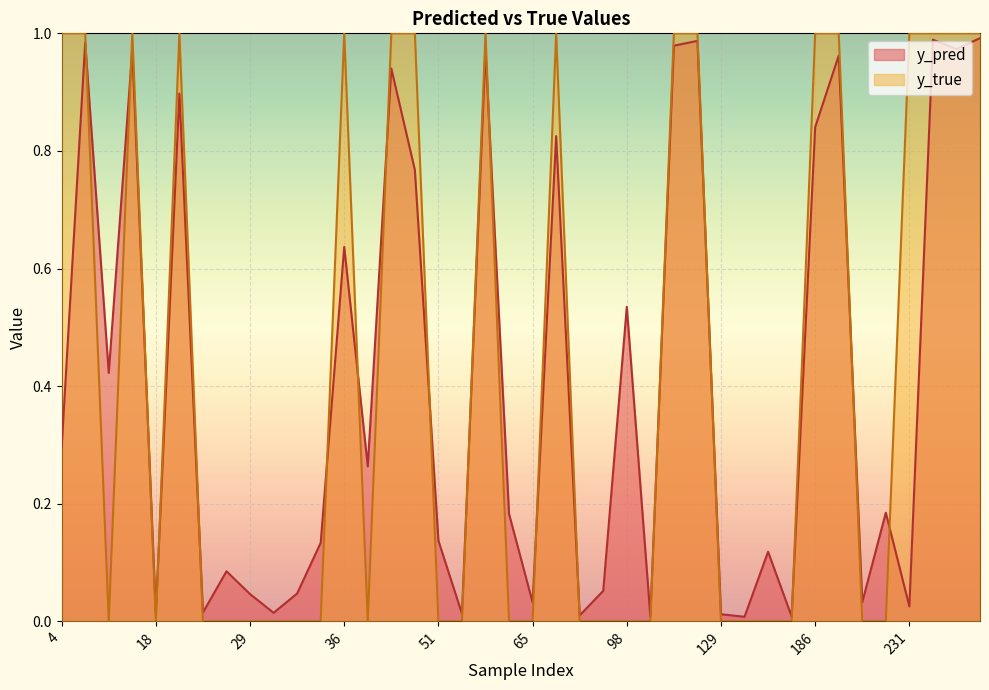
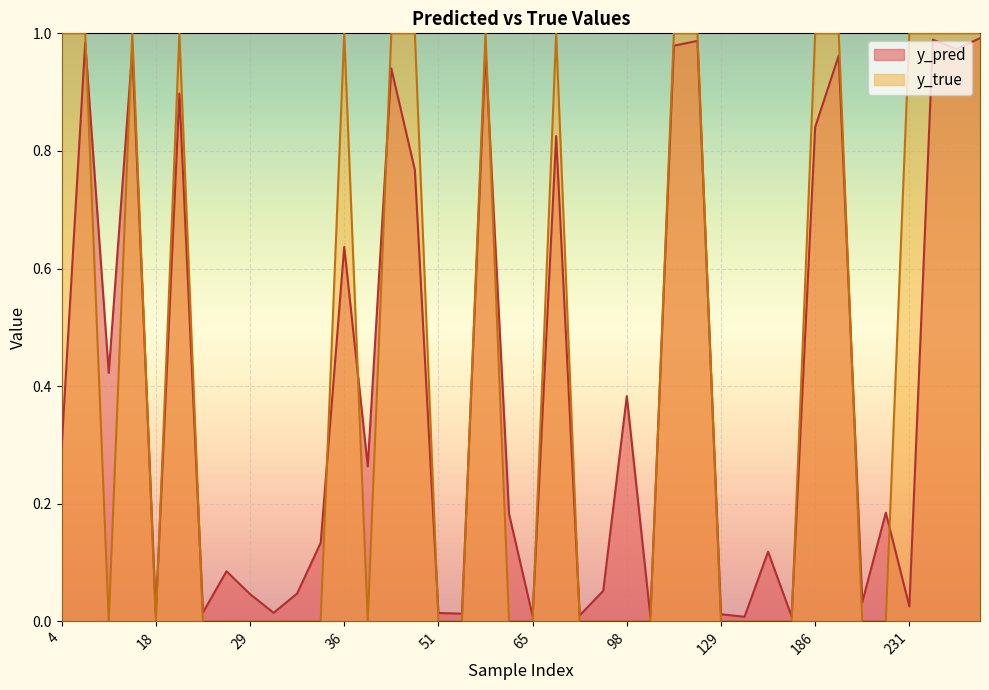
y_pred, 51: 0.14 -> 0.01
y_pred, 65: 0.03 -> 0.01
y_pred, 98: 0.53 -> 0.38
